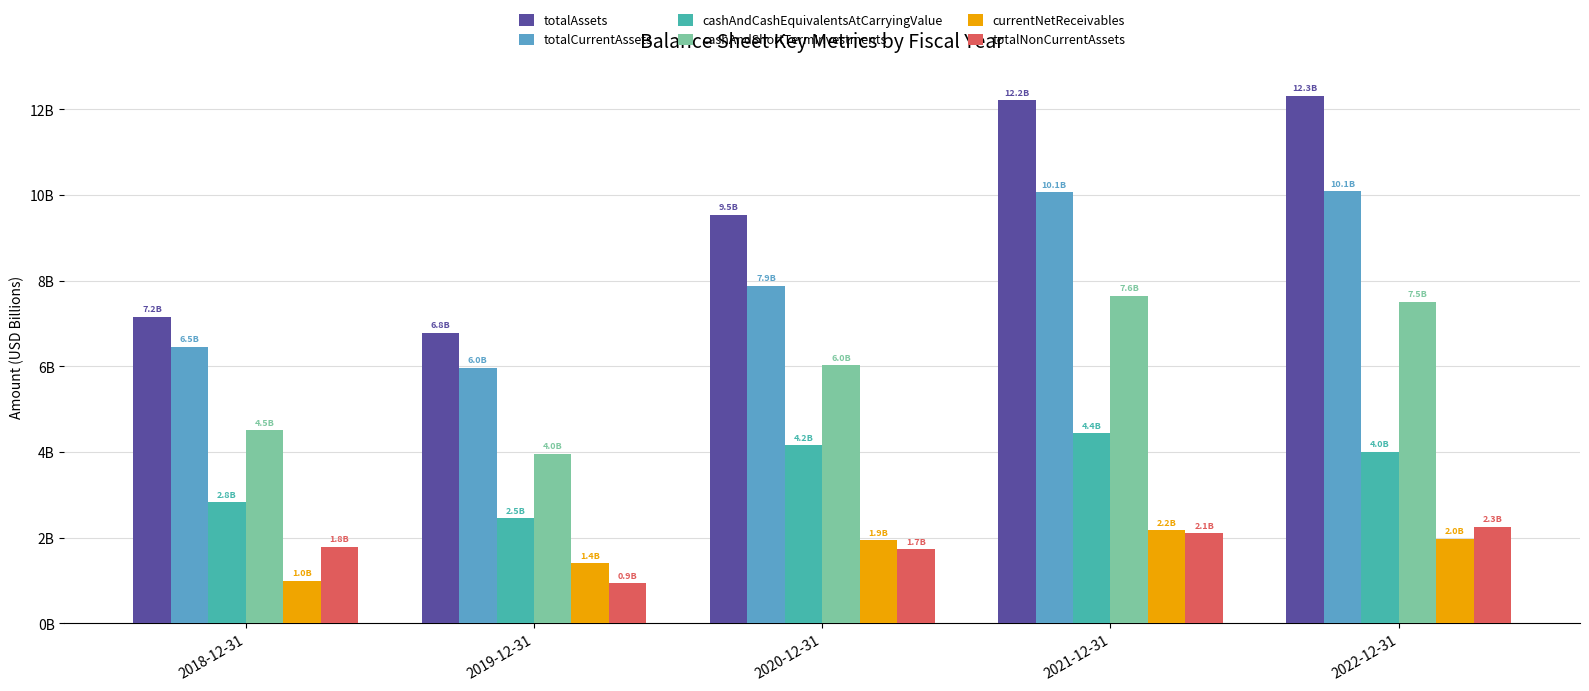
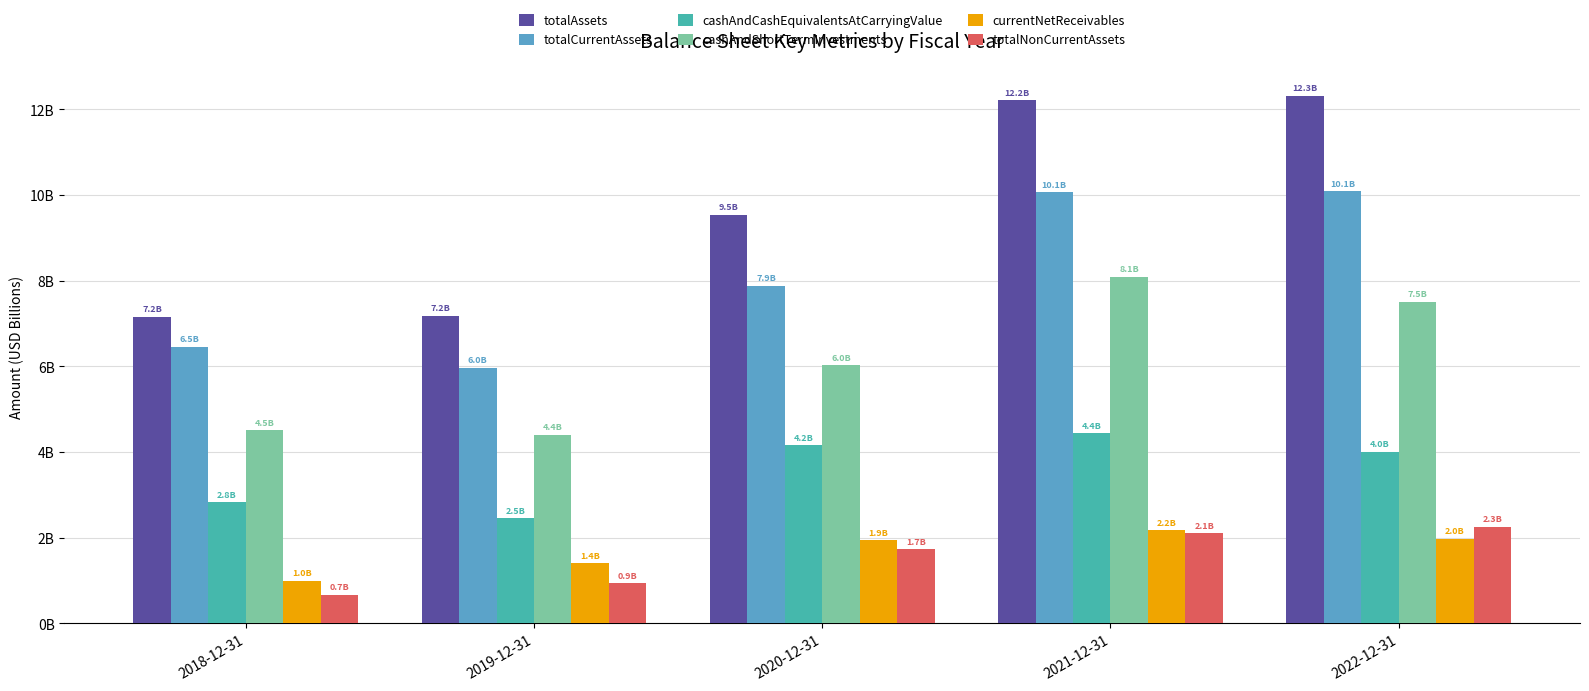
totalNonCurrentAssets, 2018-12-31: 1.8B -> 0.7B
totalAssets, 2019-12-31: 6.8B -> 7.2B
cashAndShortTermInvestments, 2019-12-31: 4.0B -> 4.4B
cashAndShortTermInvestments, 2021-12-31: 7.6B -> 8.1B
